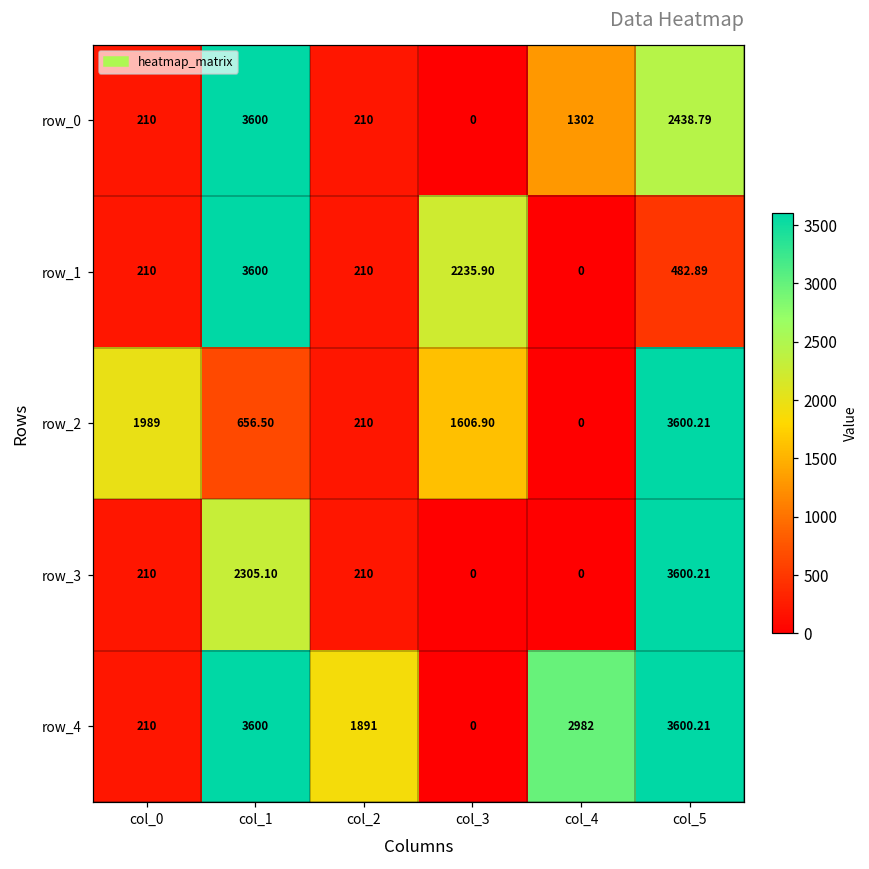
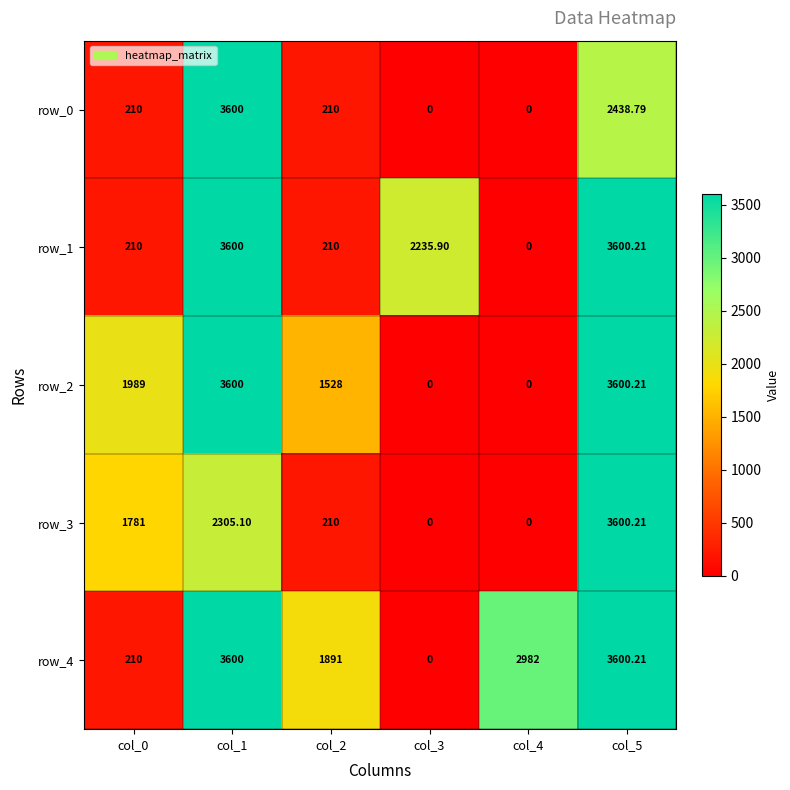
row_0, col_4: 1302 -> 0
row_1, col_5: 482.89 -> 3600.21
row_2, col_1: 656.50 -> 3600
row_2, col_2: 210 -> 1528
row_2, col_3: 1606.90 -> 0
row_3, col_0: 210 -> 1781
